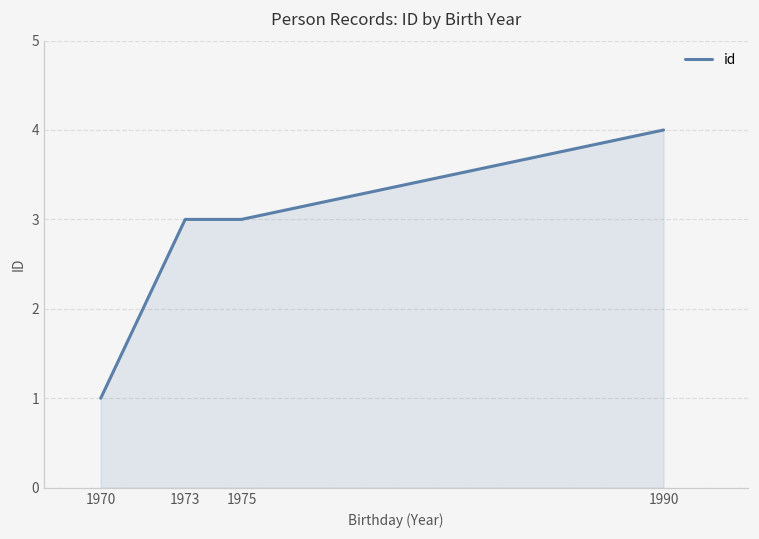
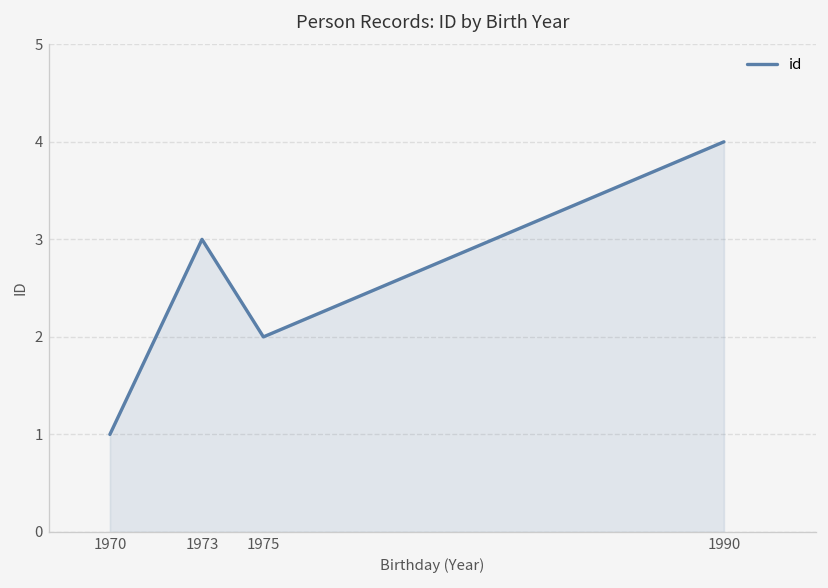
1975: 3 -> 2
